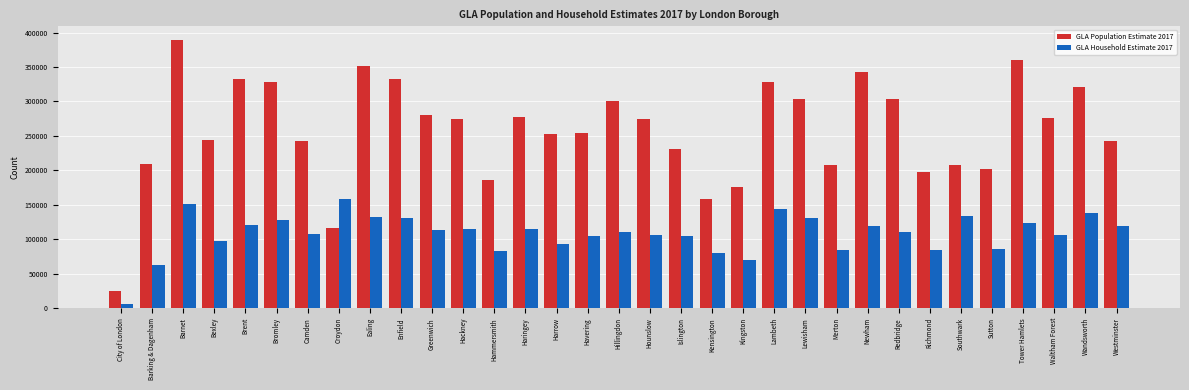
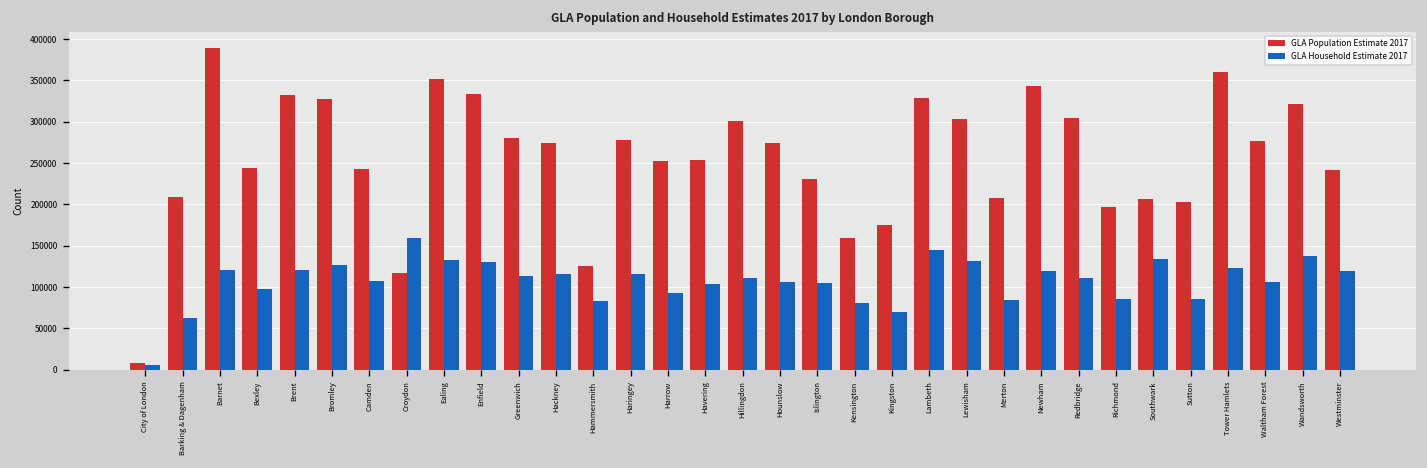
GLA Population Estimate 2017, City of London: 20000 -> 10000
GLA Household Estimate 2017, Barnet: 150000 -> 120000
GLA Population Estimate 2017, Hammersmith: 190000 -> 130000
